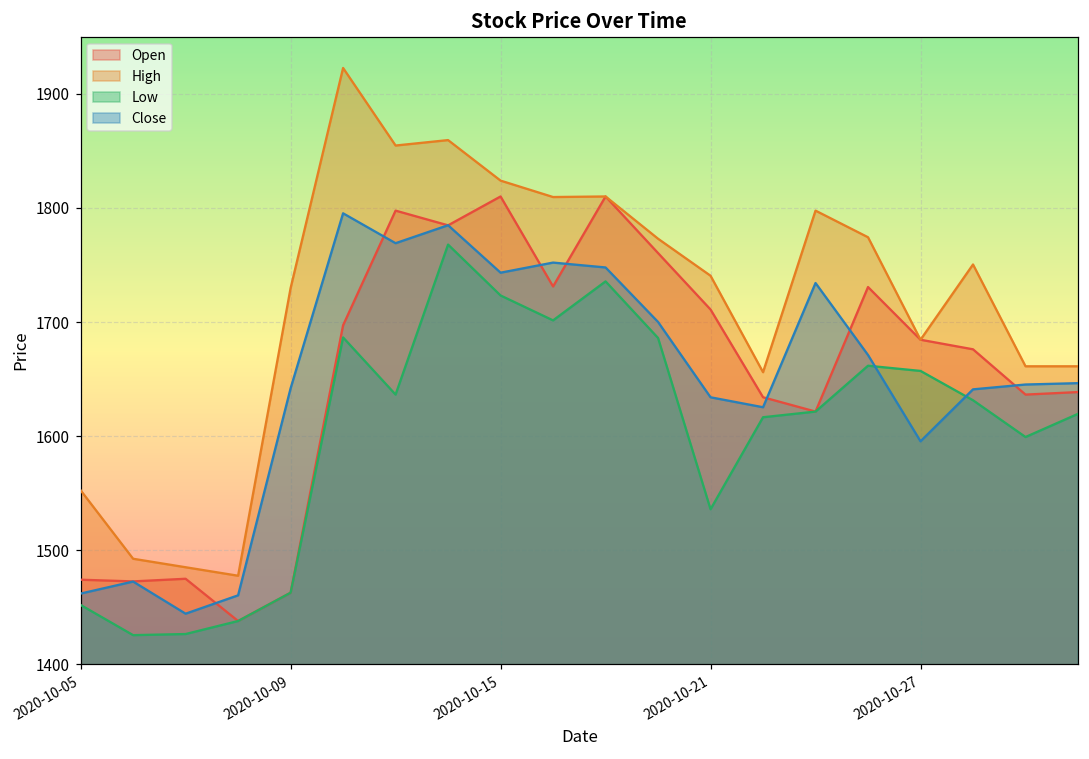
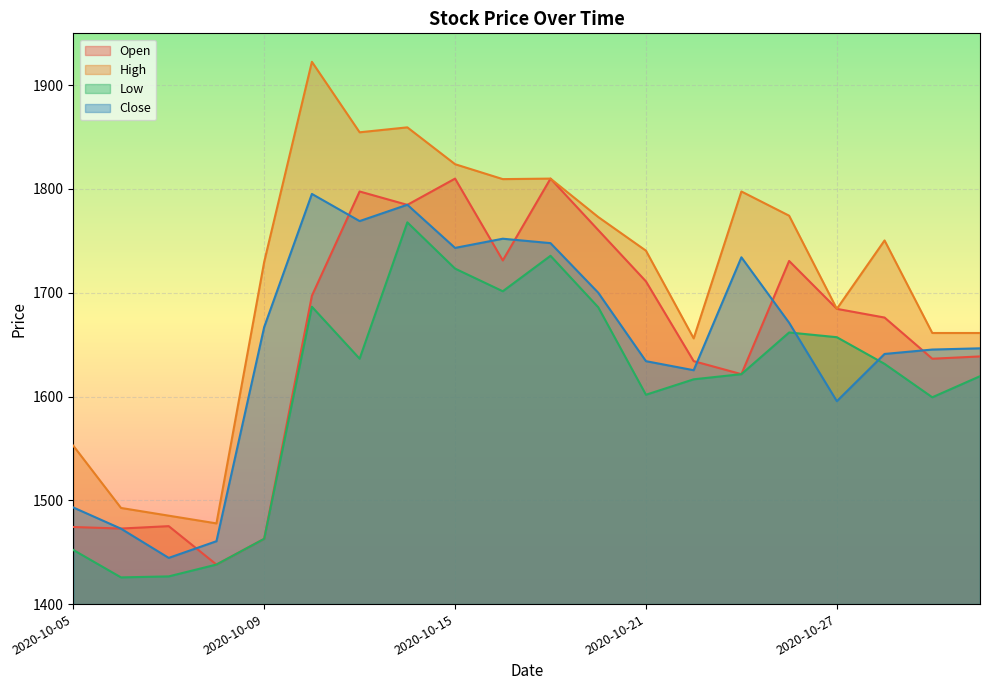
Close, 2020-10-05: 1462 -> 1493
Close, 2020-10-09: 1642 -> 1667
Low, 2020-10-21: 1536 -> 1602
